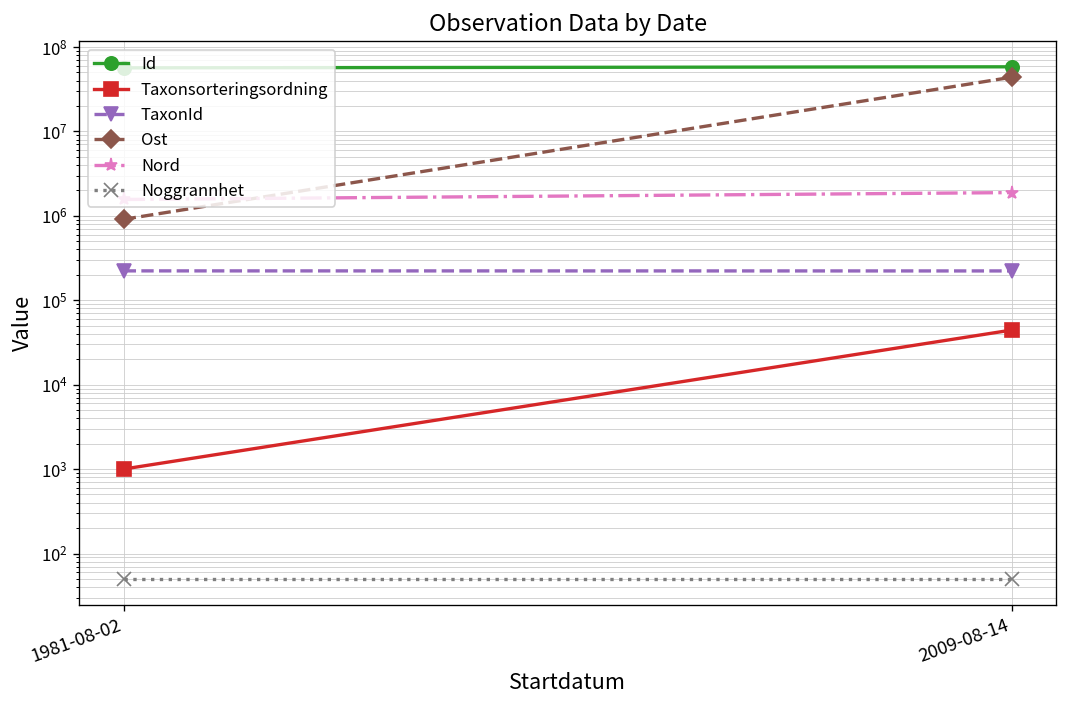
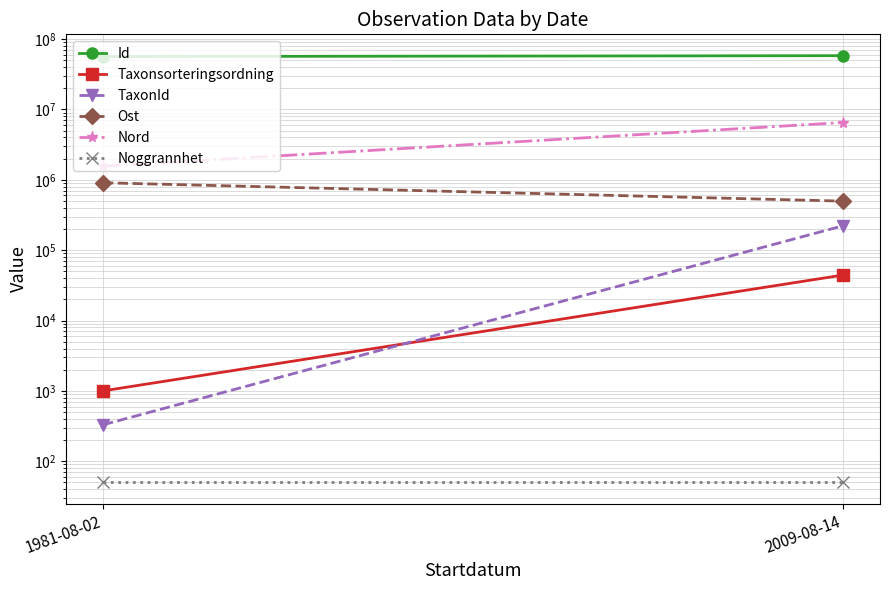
TaxonId, 1981-08-02: 220000 -> 300
Ost, 2009-08-14: 40000000 -> 500000
Nord, 2009-08-14: 1900000 -> 7000000
